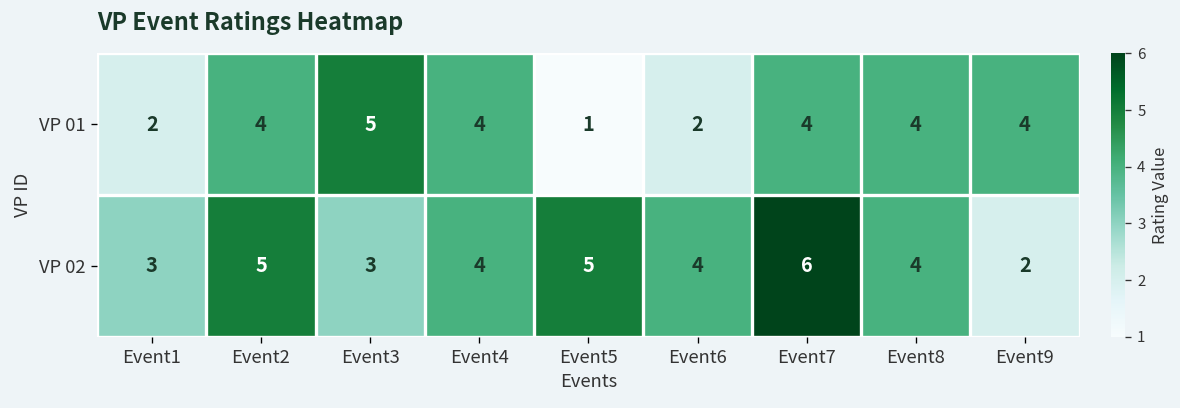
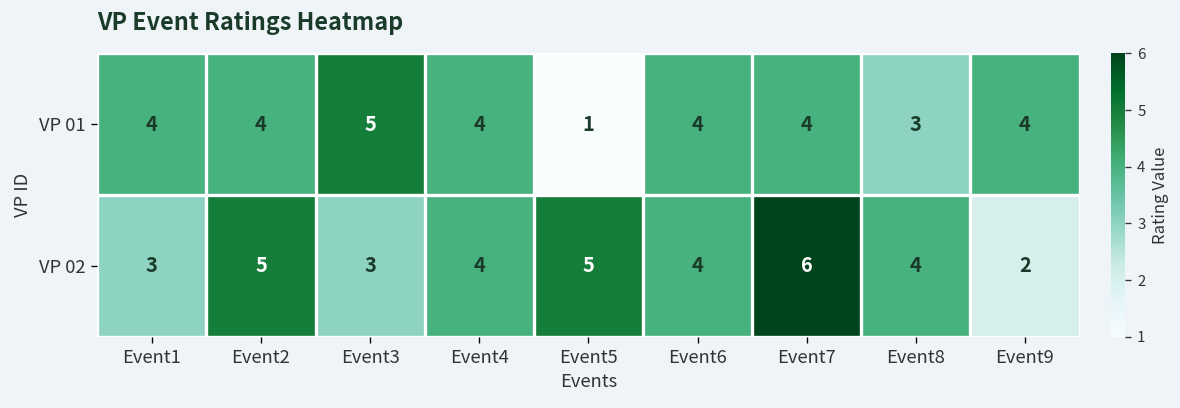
VP 01, Event1: 2 -> 4
VP 01, Event6: 2 -> 4
VP 01, Event8: 4 -> 3
